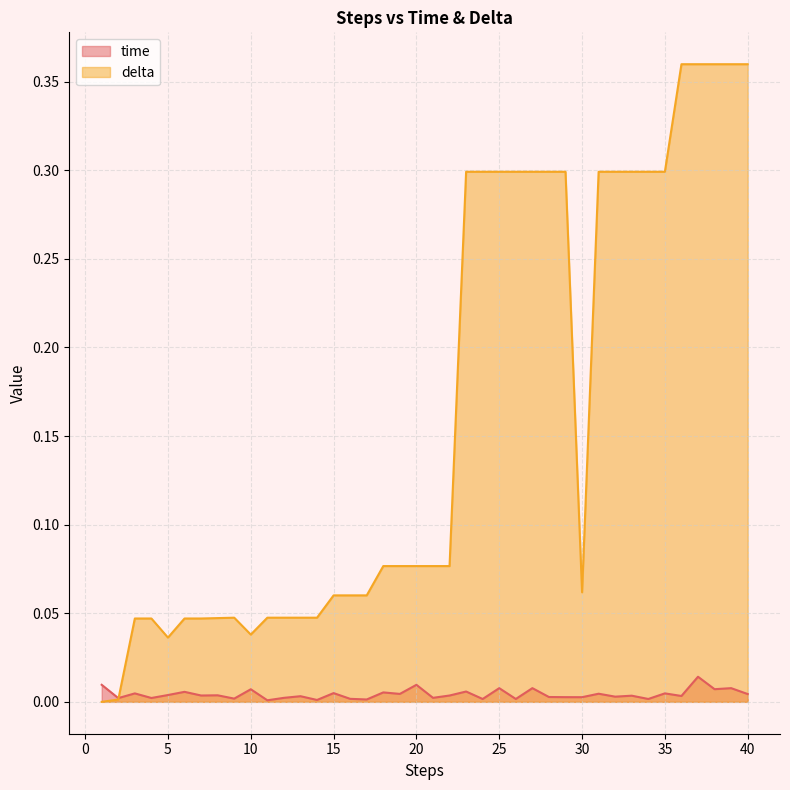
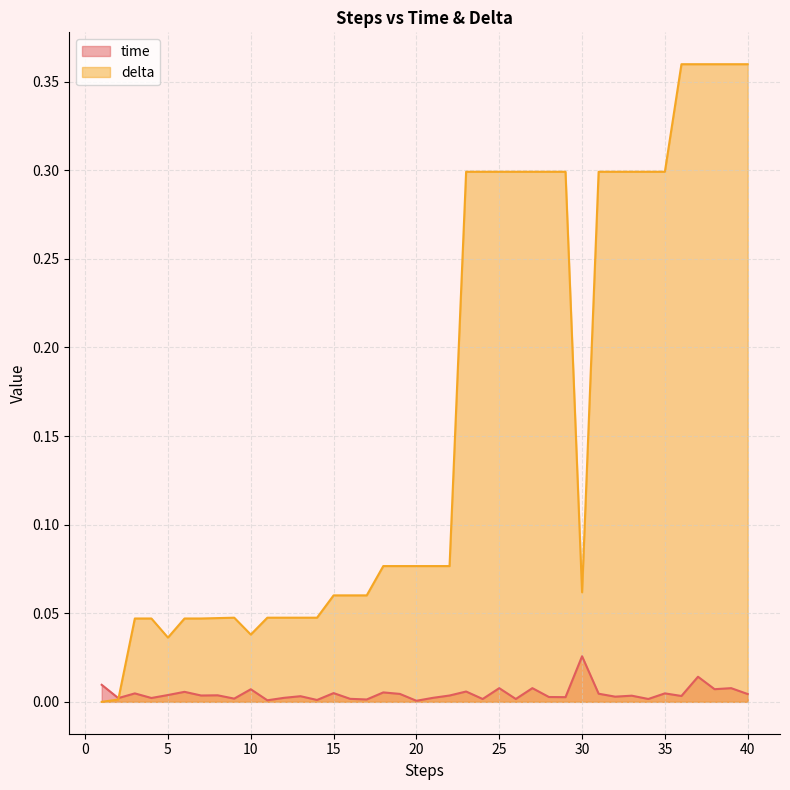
time, 20: 0.010 -> 0.001
time, 30: 0.003 -> 0.026
